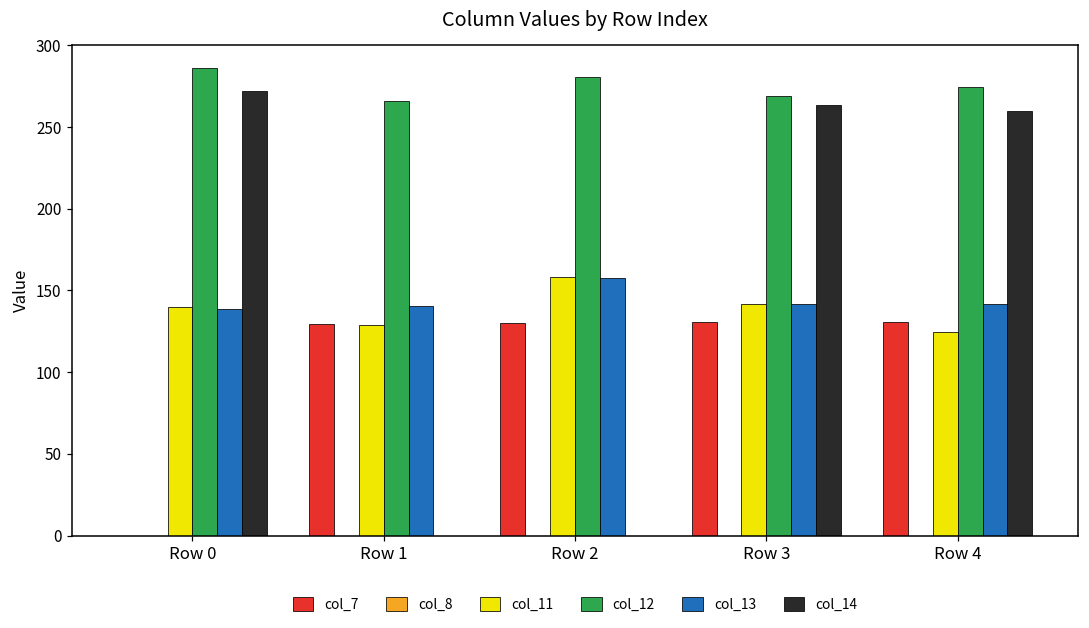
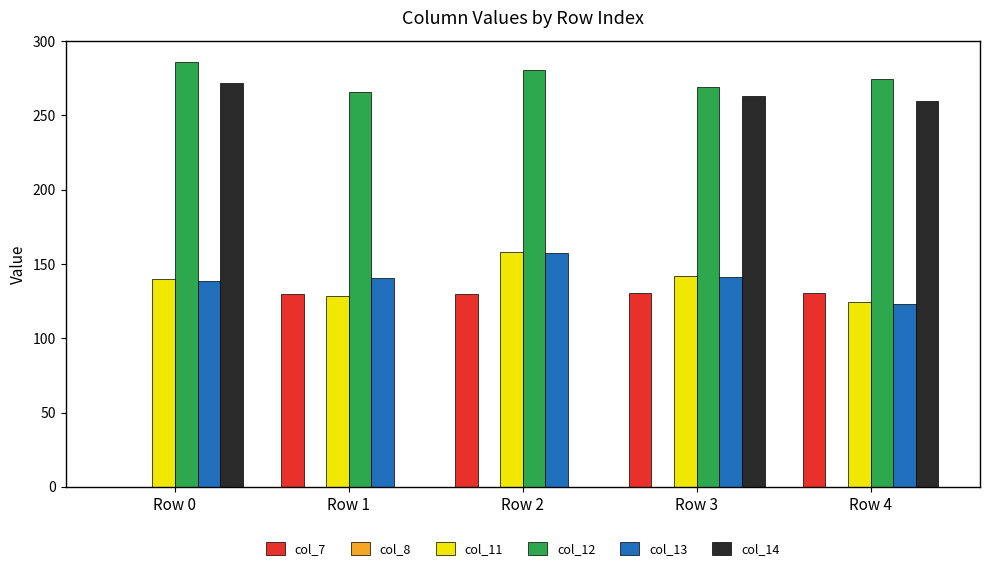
col_13, Row 4: 142 -> 123
